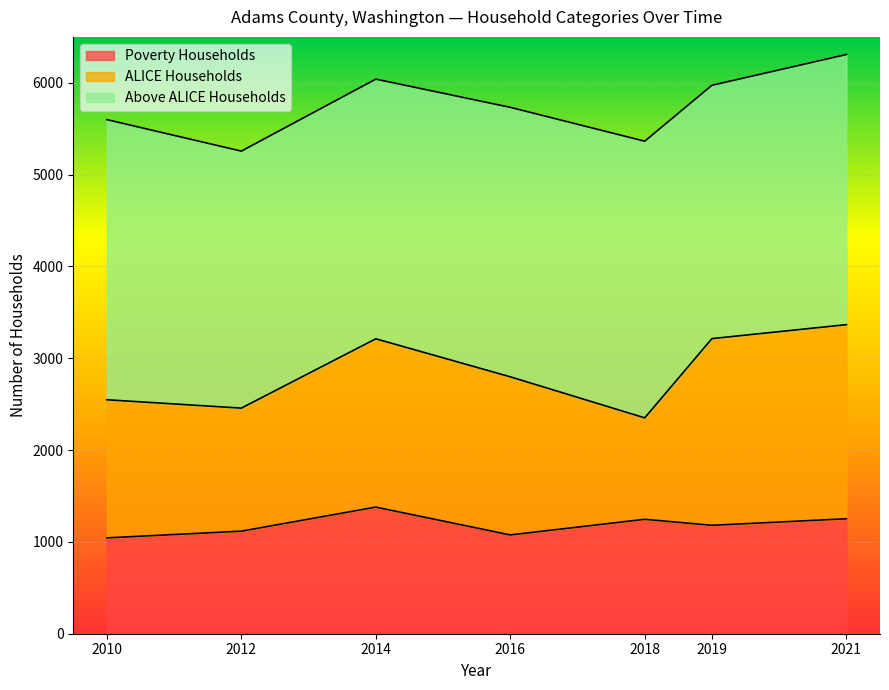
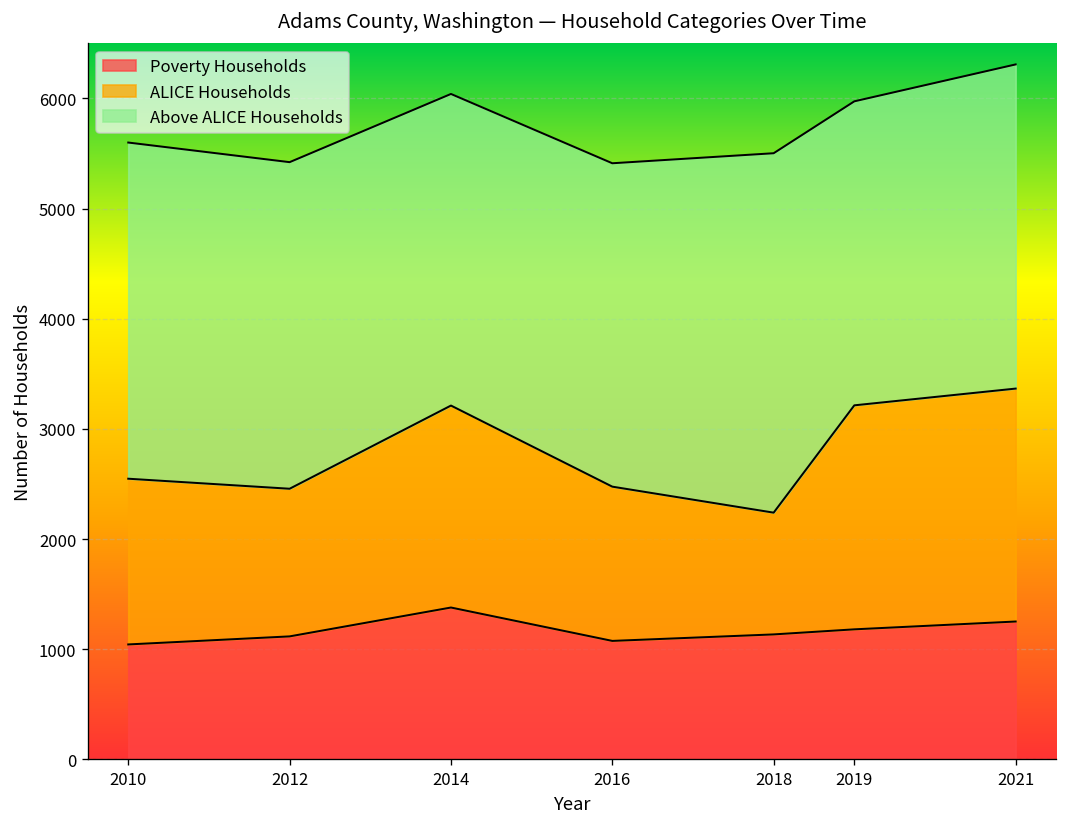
Above ALICE Households, 2012: 2800 -> 3000
ALICE Households, 2016: 1700 -> 1400
Poverty Households, 2018: 1200 -> 1100
Above ALICE Households, 2018: 3000 -> 3300
